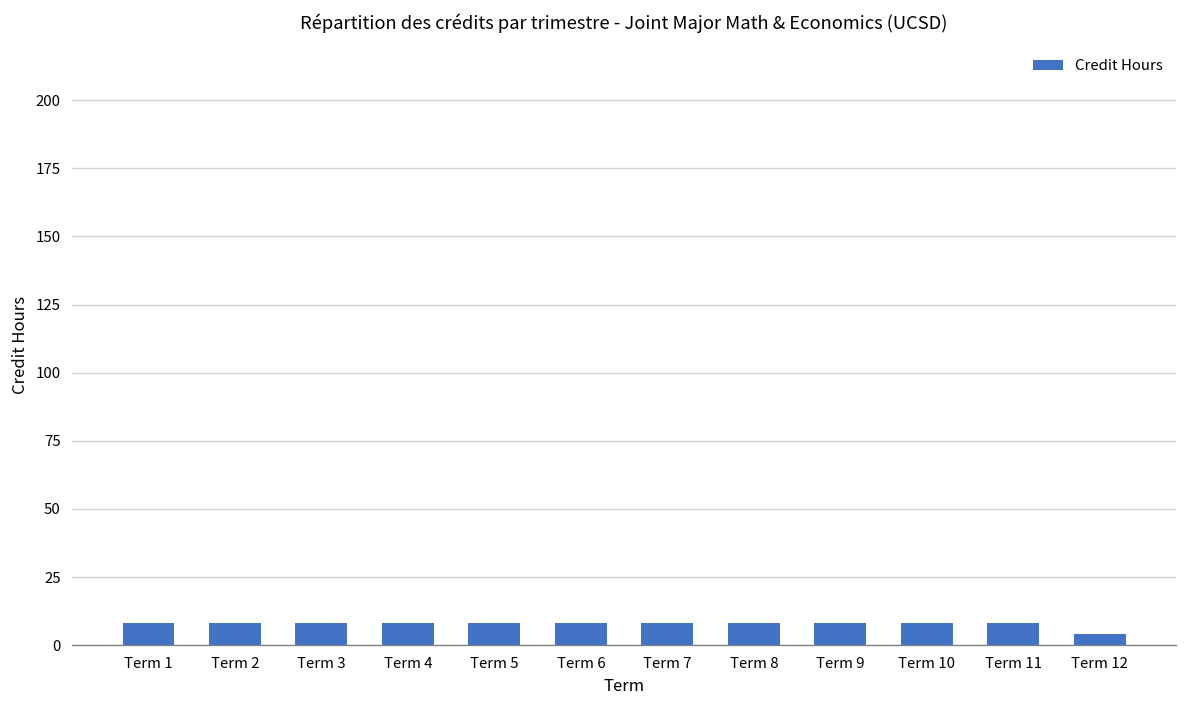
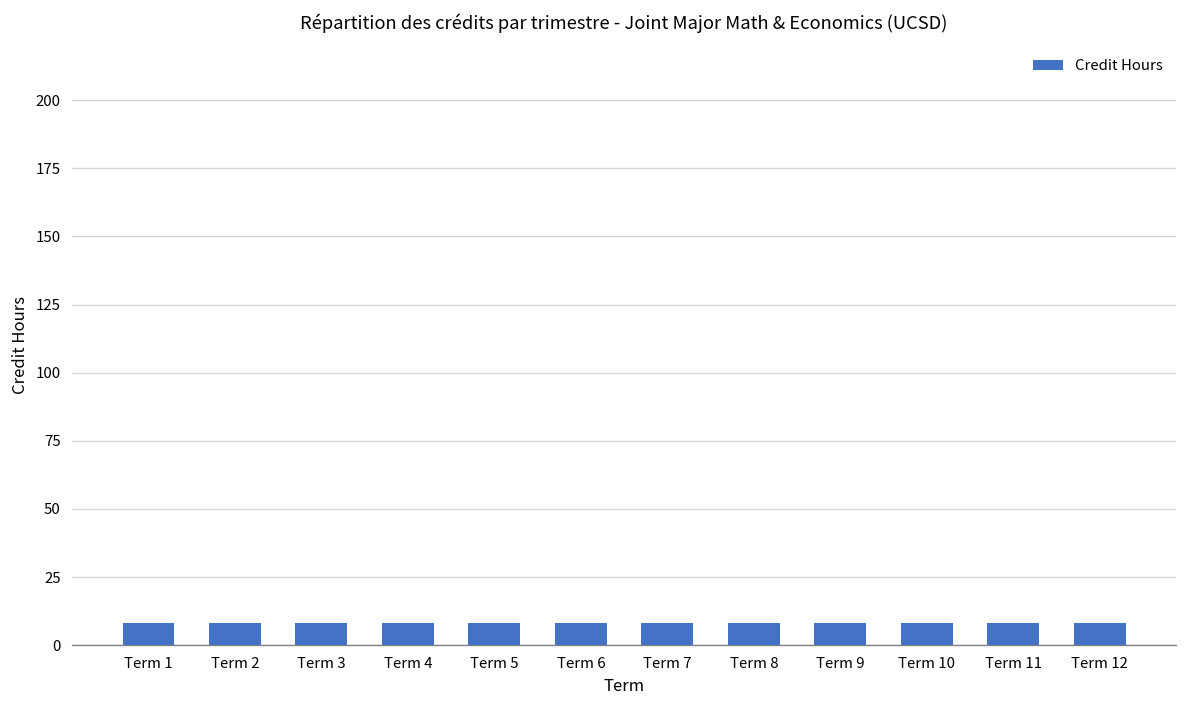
Term 12: 4 -> 8
